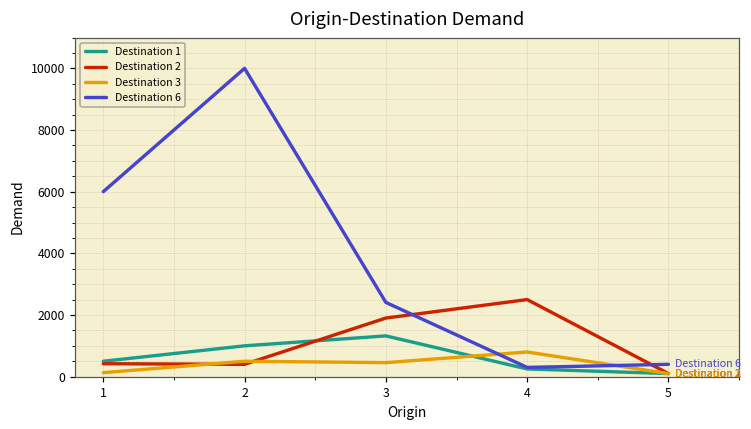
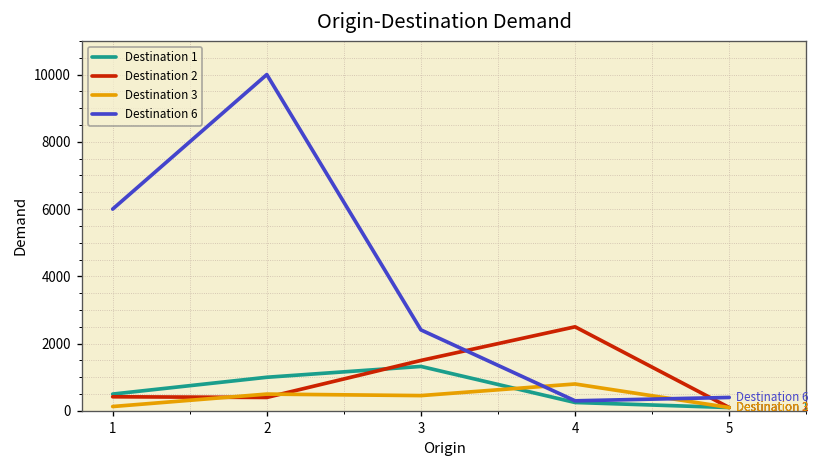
Destination 2, 3: 1900 -> 1500
